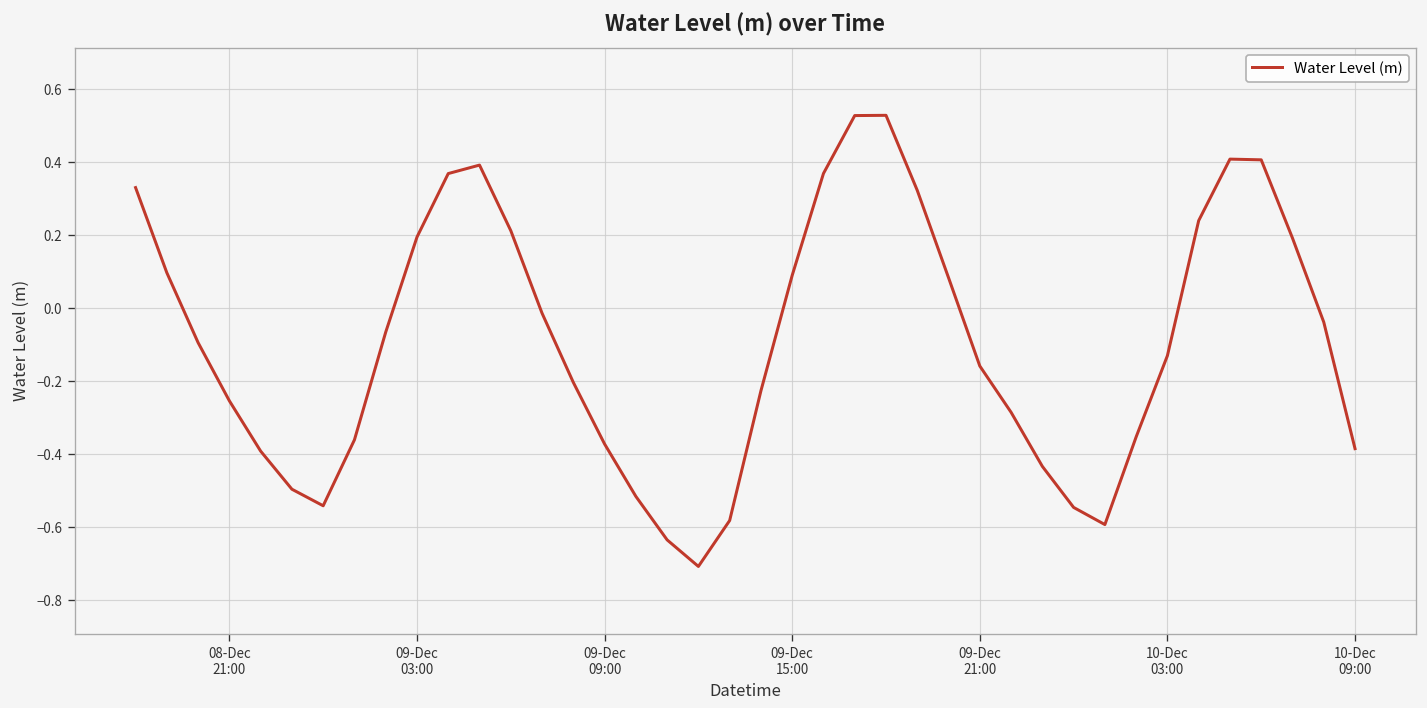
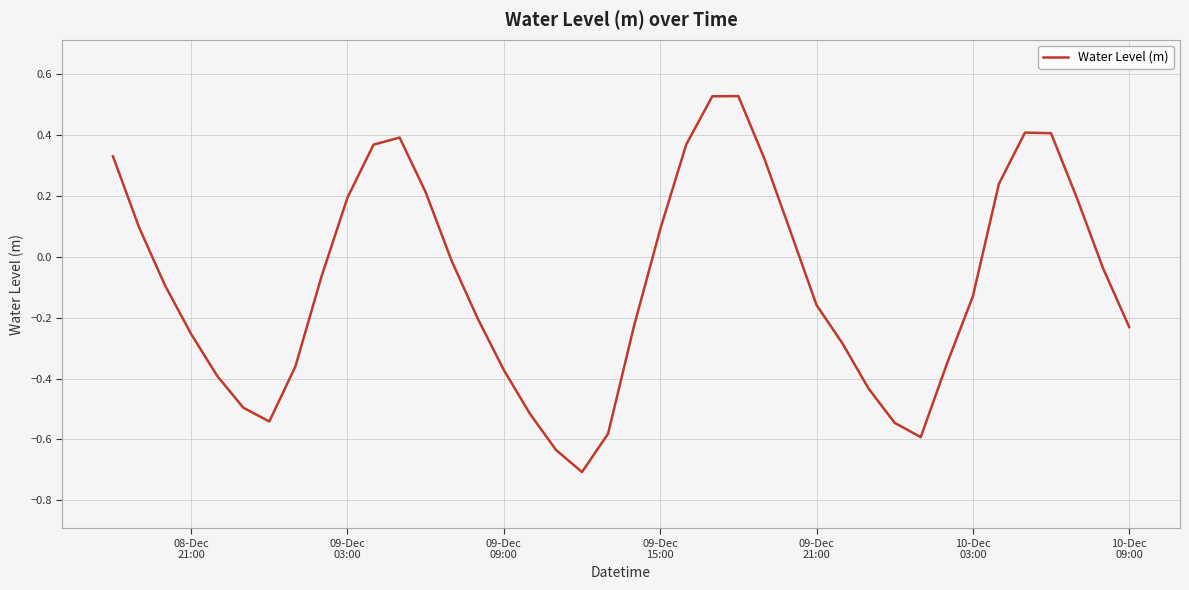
10-Dec 09:00: -0.38 -> -0.23
